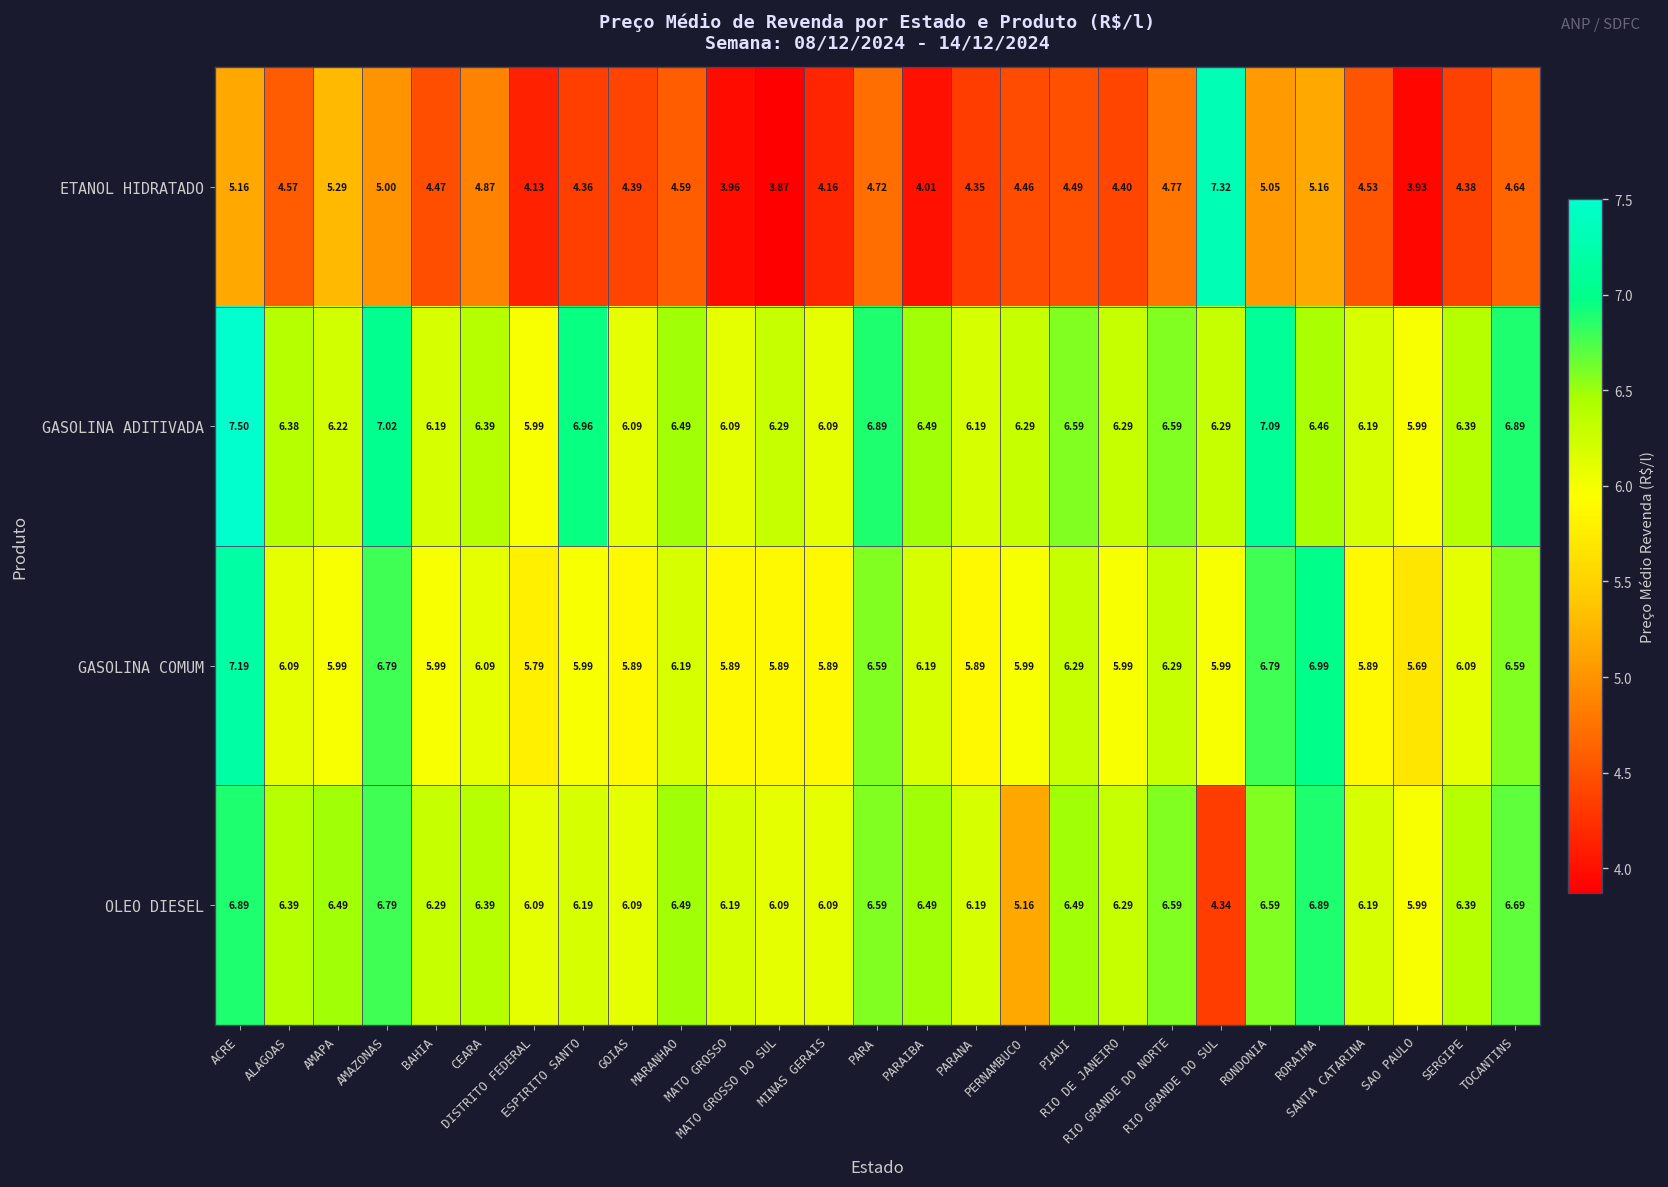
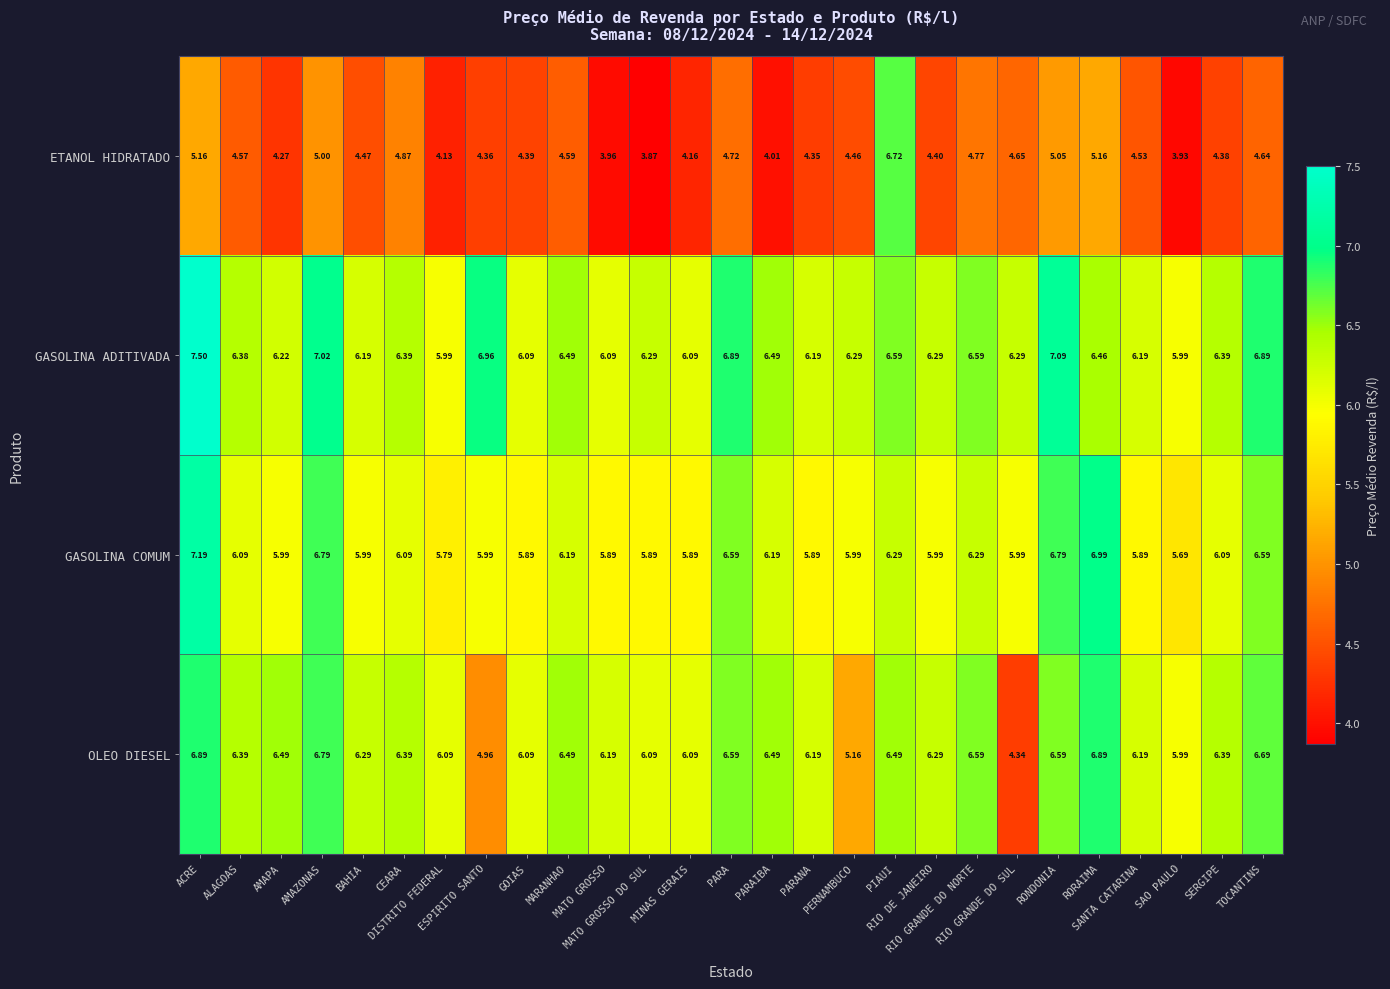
ETANOL HIDRATADO, AMAPA: 5.29 -> 4.27
ETANOL HIDRATADO, PIAUI: 4.49 -> 6.72
ETANOL HIDRATADO, RIO GRANDE DO SUL: 7.32 -> 4.65
OLEO DIESEL, ESPIRITO SANTO: 6.19 -> 4.96
